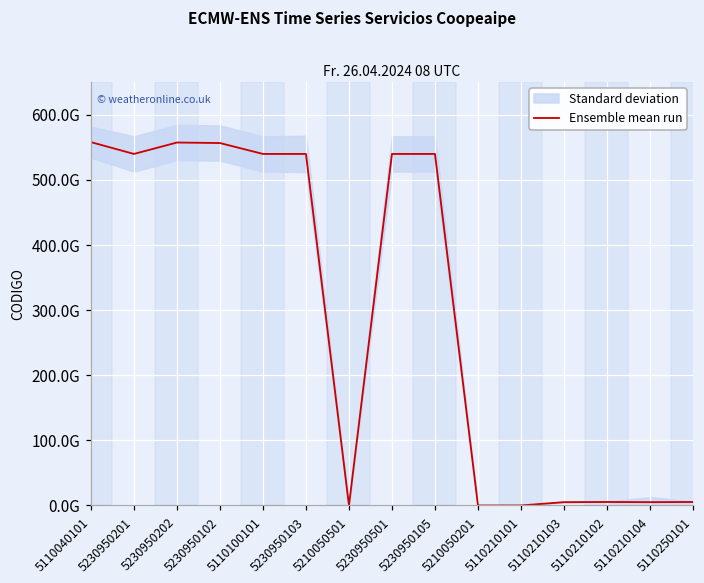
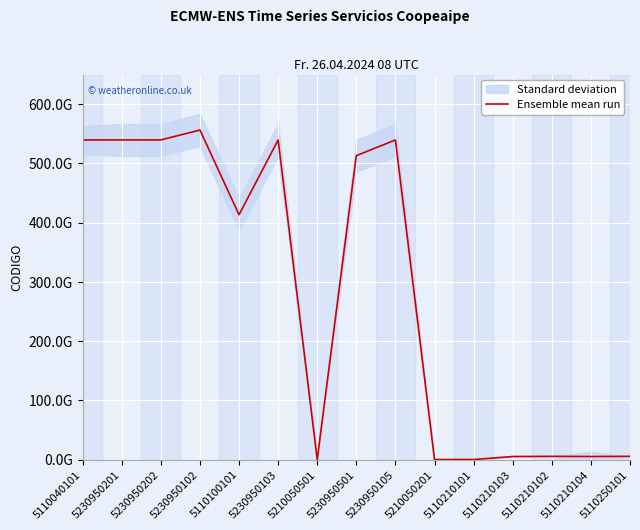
Ensemble mean run, 5110040101: 560000000000 -> 540000000000
Ensemble mean run, 5230950202: 560000000000 -> 540000000000
Ensemble mean run, 5110100101: 540000000000 -> 410000000000
Ensemble mean run, 5230950501: 540000000000 -> 510000000000
